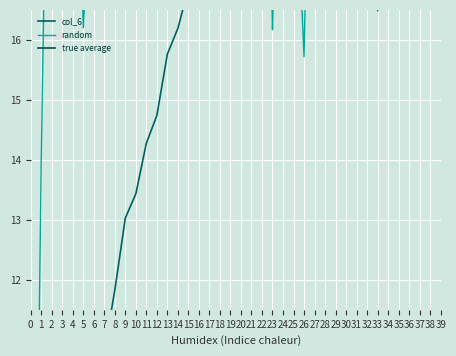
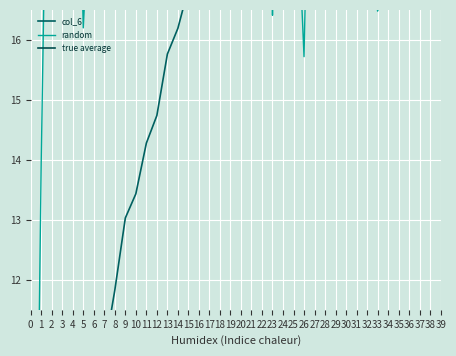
random, 23: 16.2 -> 16.4
